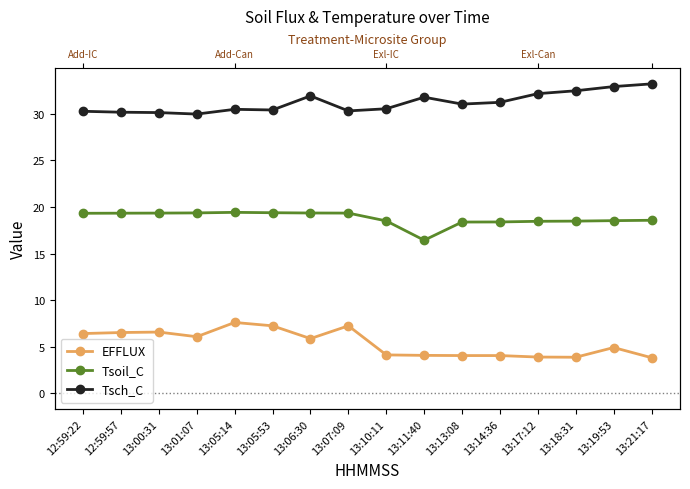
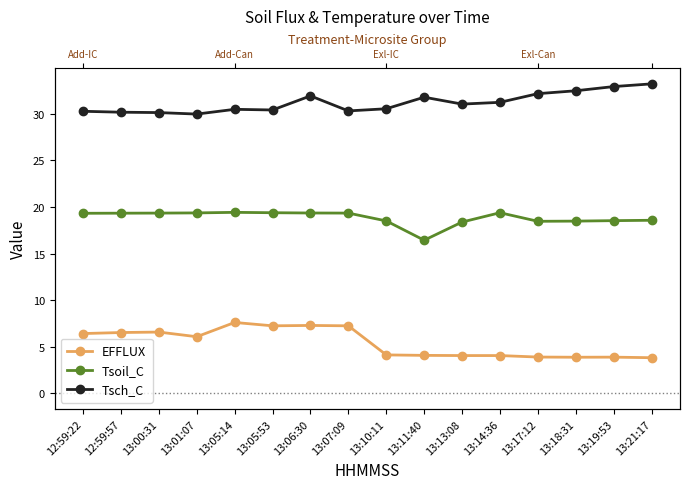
EFFLUX, 13:06:30: 6 -> 7
Tsoil_C, 13:14:36: 18 -> 19
EFFLUX, 13:19:53: 5 -> 4
